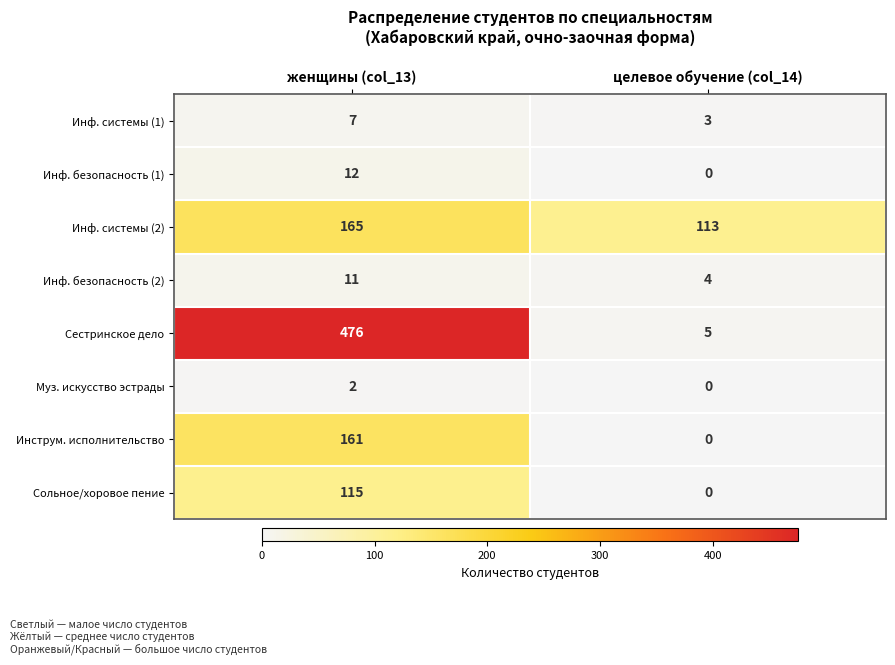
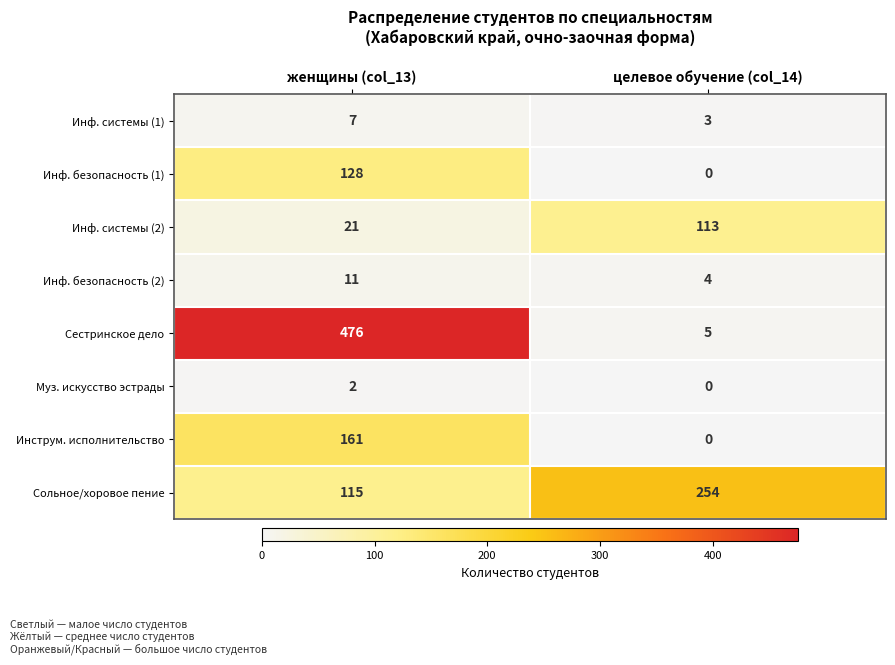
Инф. безопасность (1), женщины (col_13): 12 -> 128
Инф. системы (2), женщины (col_13): 165 -> 21
Сольное/хоровое пение, целевое обучение (col_14): 0 -> 254
